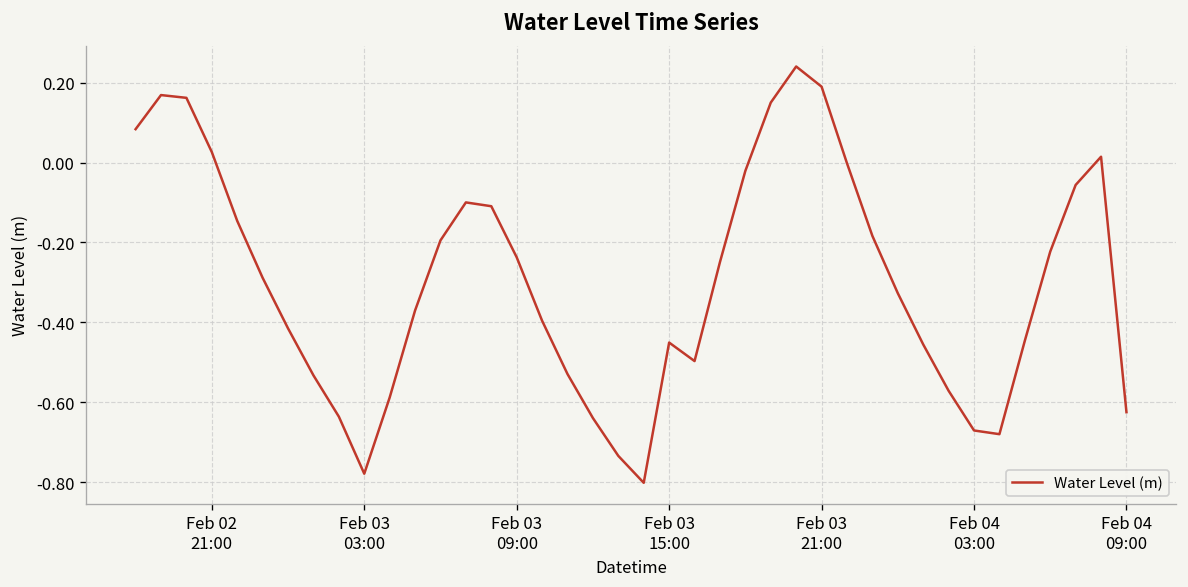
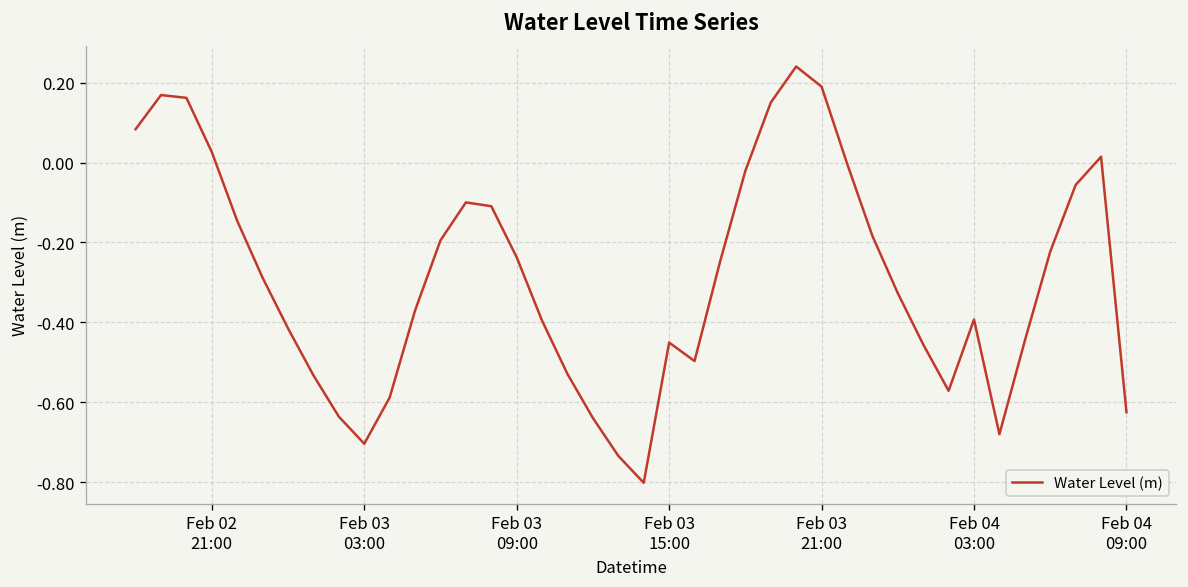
Feb 03 03:00: -0.78 -> -0.70
Feb 04 03:00: -0.67 -> -0.39
